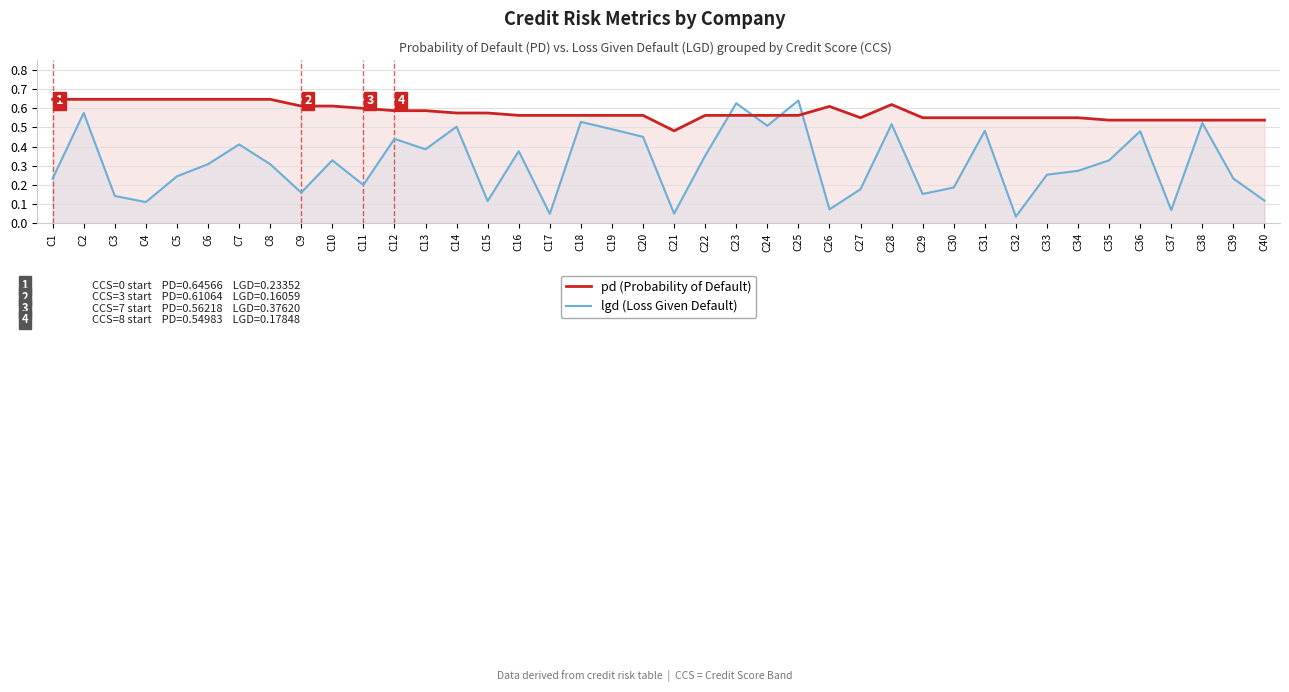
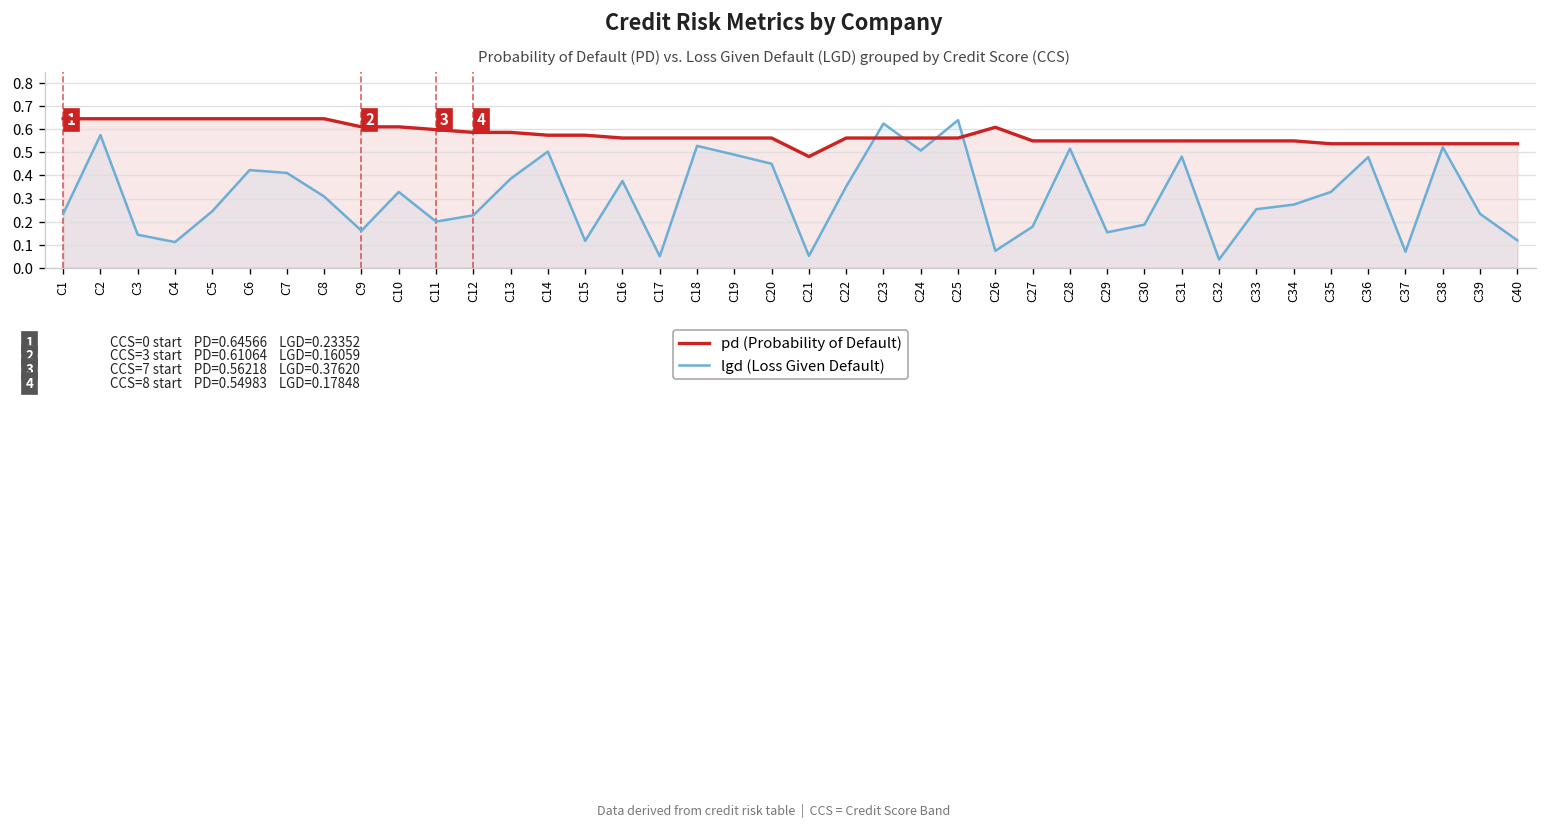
lgd (Loss Given Default), C6: 0.31 -> 0.42
lgd (Loss Given Default), C12: 0.44 -> 0.23
pd (Probability of Default), C28: 0.62 -> 0.55
